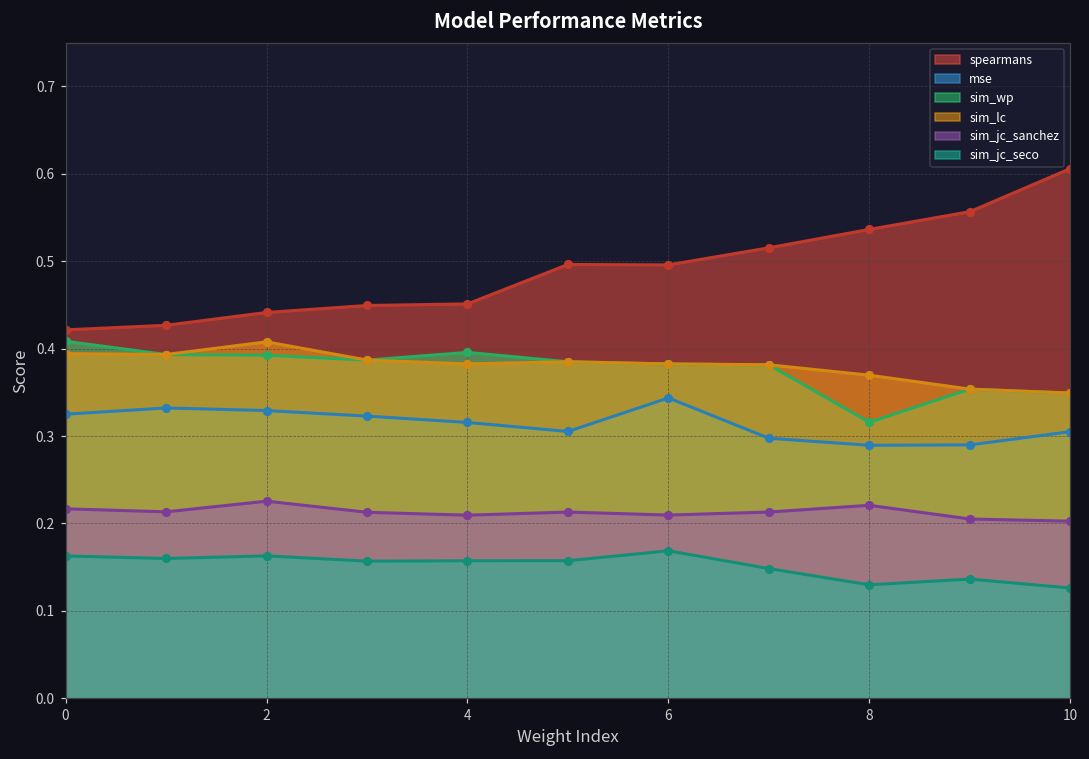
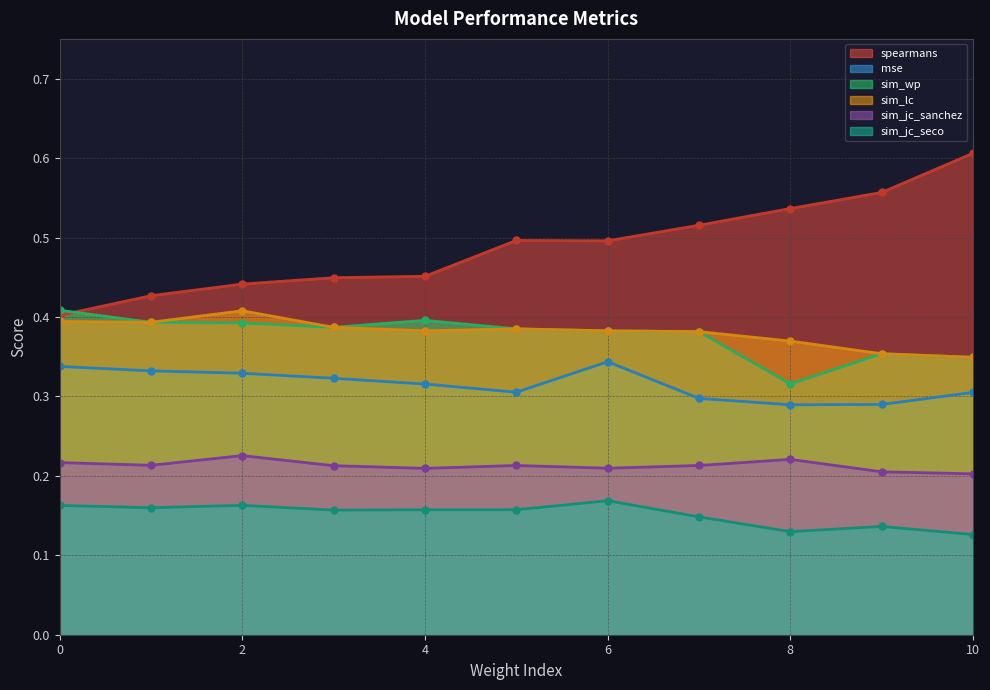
spearmans, 0: 0.42 -> 0.40
mse, 0: 0.32 -> 0.34
